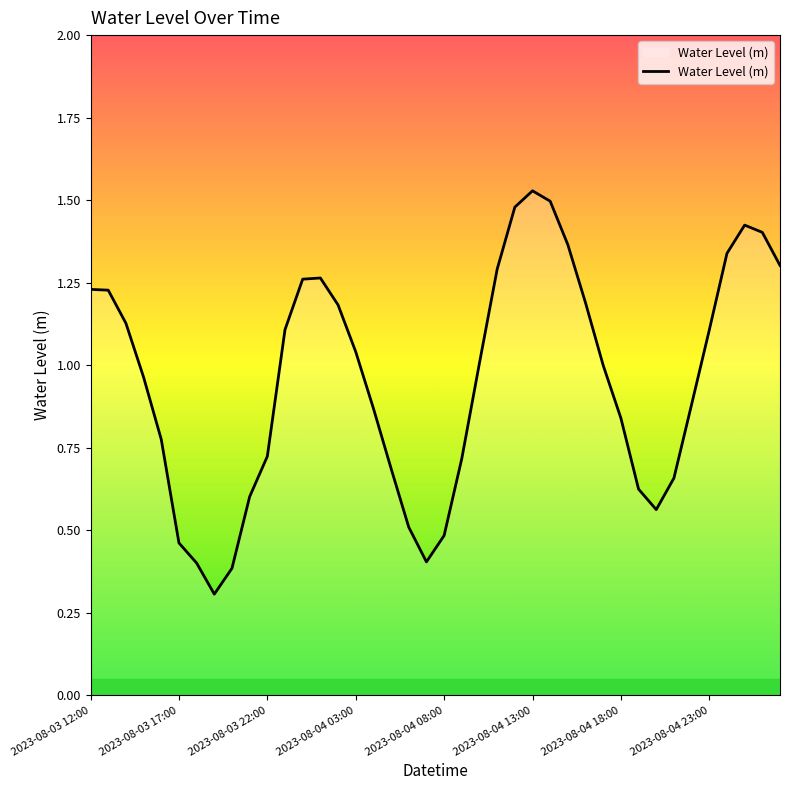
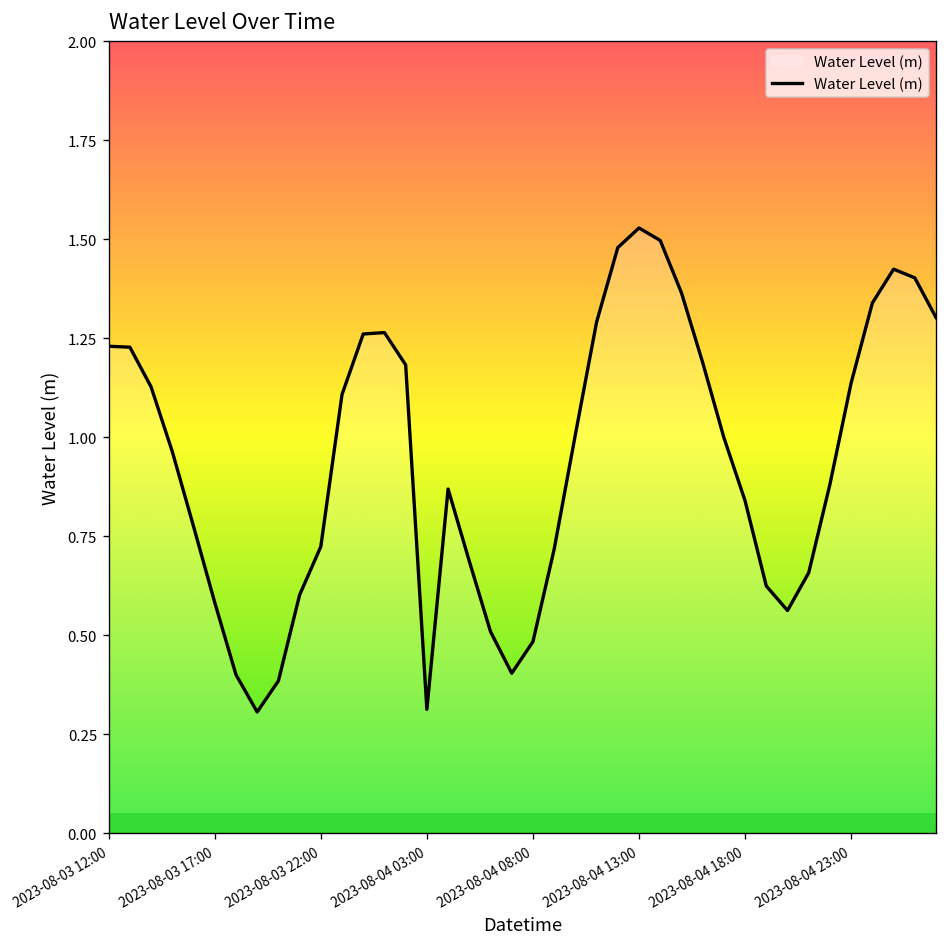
2023-08-03 17:00: 0.46 -> 0.58
2023-08-04 03:00: 1.04 -> 0.31
2023-08-04 23:00: 1.11 -> 1.14
